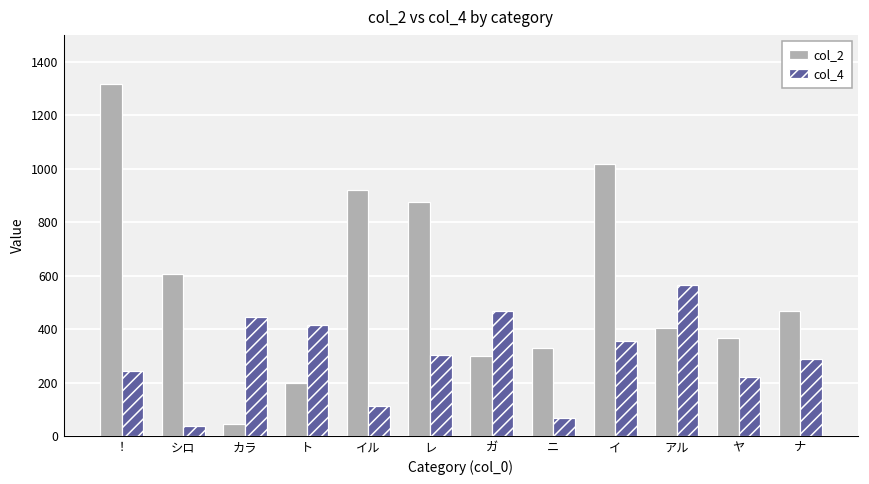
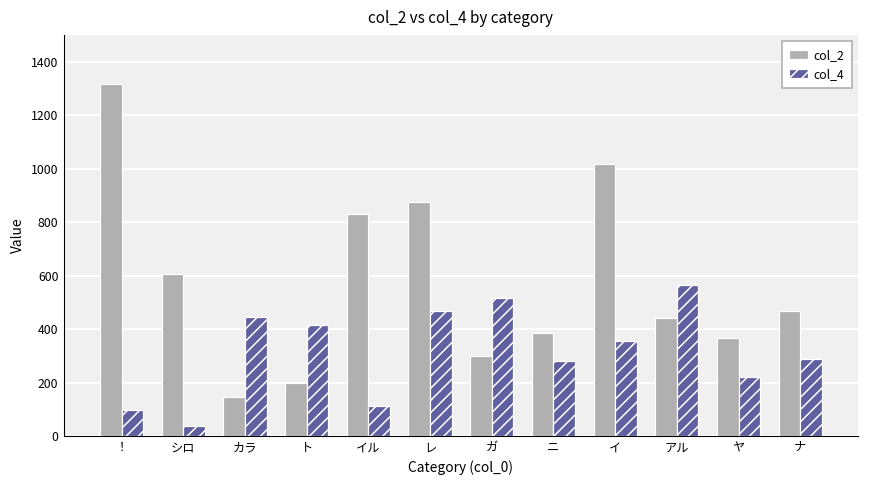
col_4, ！: 240 -> 100
col_2, カラ: 40 -> 150
col_2, イル: 920 -> 830
col_4, レ: 300 -> 470
col_4, ガ: 470 -> 520
col_2, ニ: 330 -> 390
col_4, ニ: 70 -> 280
col_2, アル: 400 -> 440
